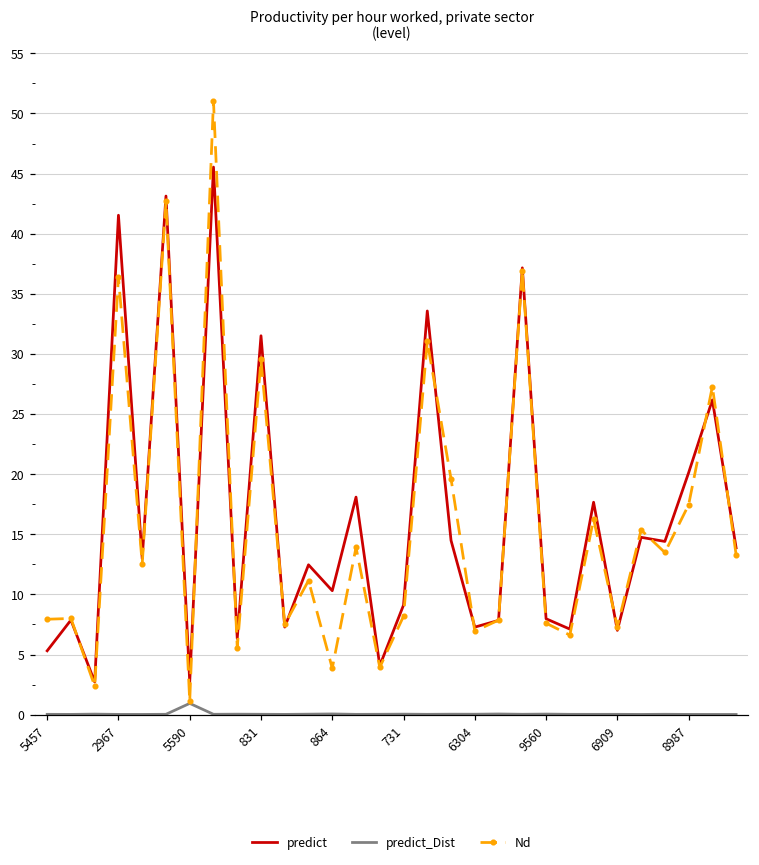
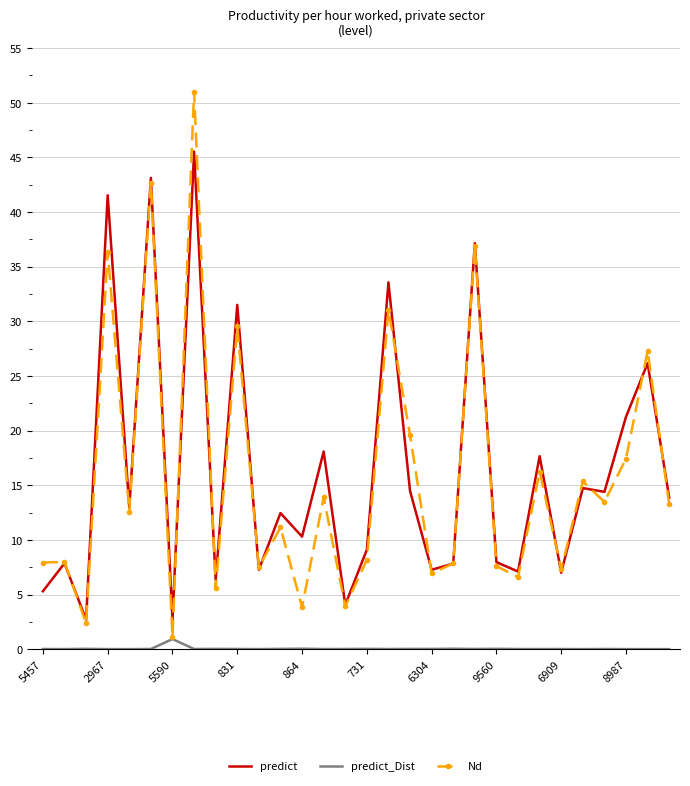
predict, 8987: 20.1 -> 21.3
